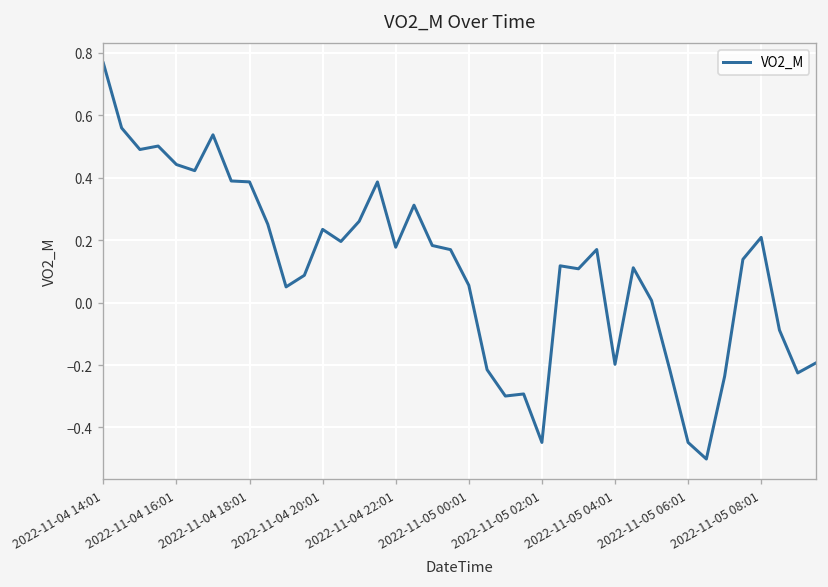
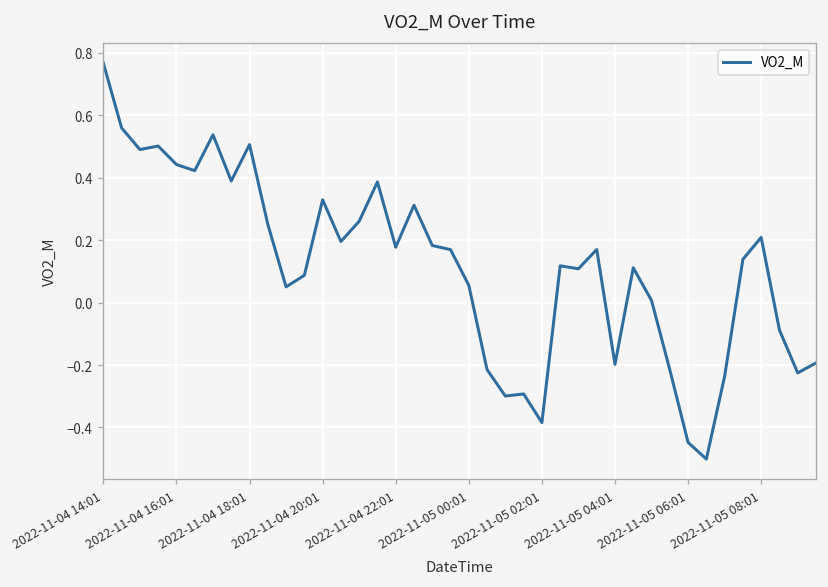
2022-11-04 18:01: 0.39 -> 0.51
2022-11-04 20:01: 0.23 -> 0.33
2022-11-05 02:01: -0.45 -> -0.38
